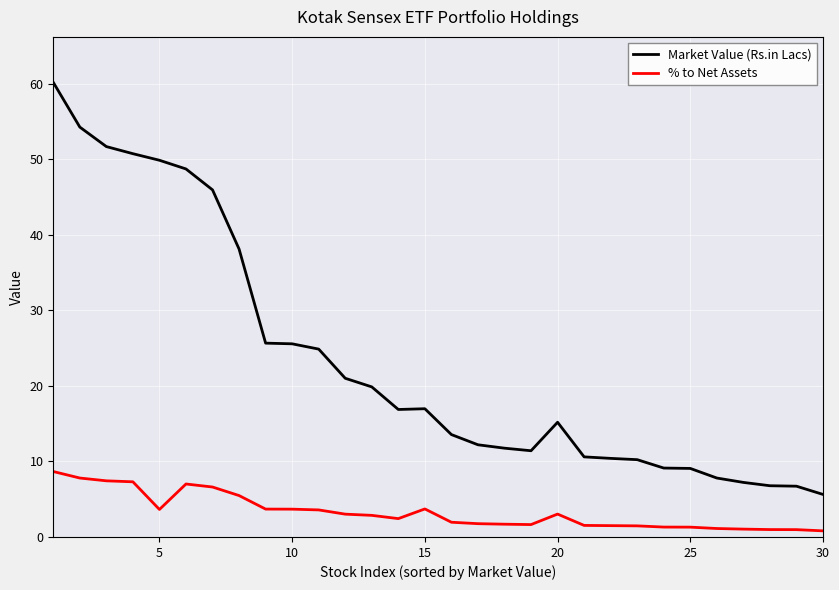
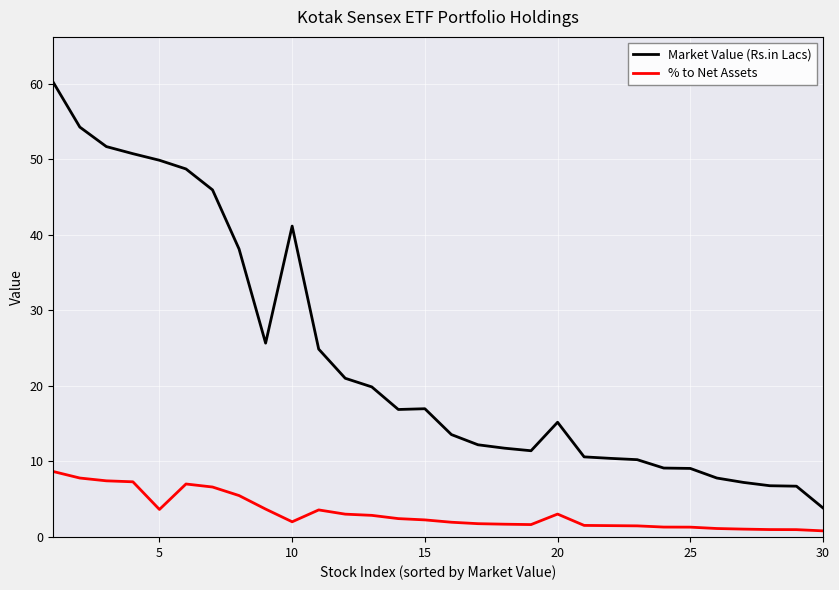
Market Value (Rs.in Lacs), 10: 26 -> 41
% to Net Assets, 10: 4 -> 2
% to Net Assets, 15: 4 -> 2
Market Value (Rs.in Lacs), 30: 6 -> 4
